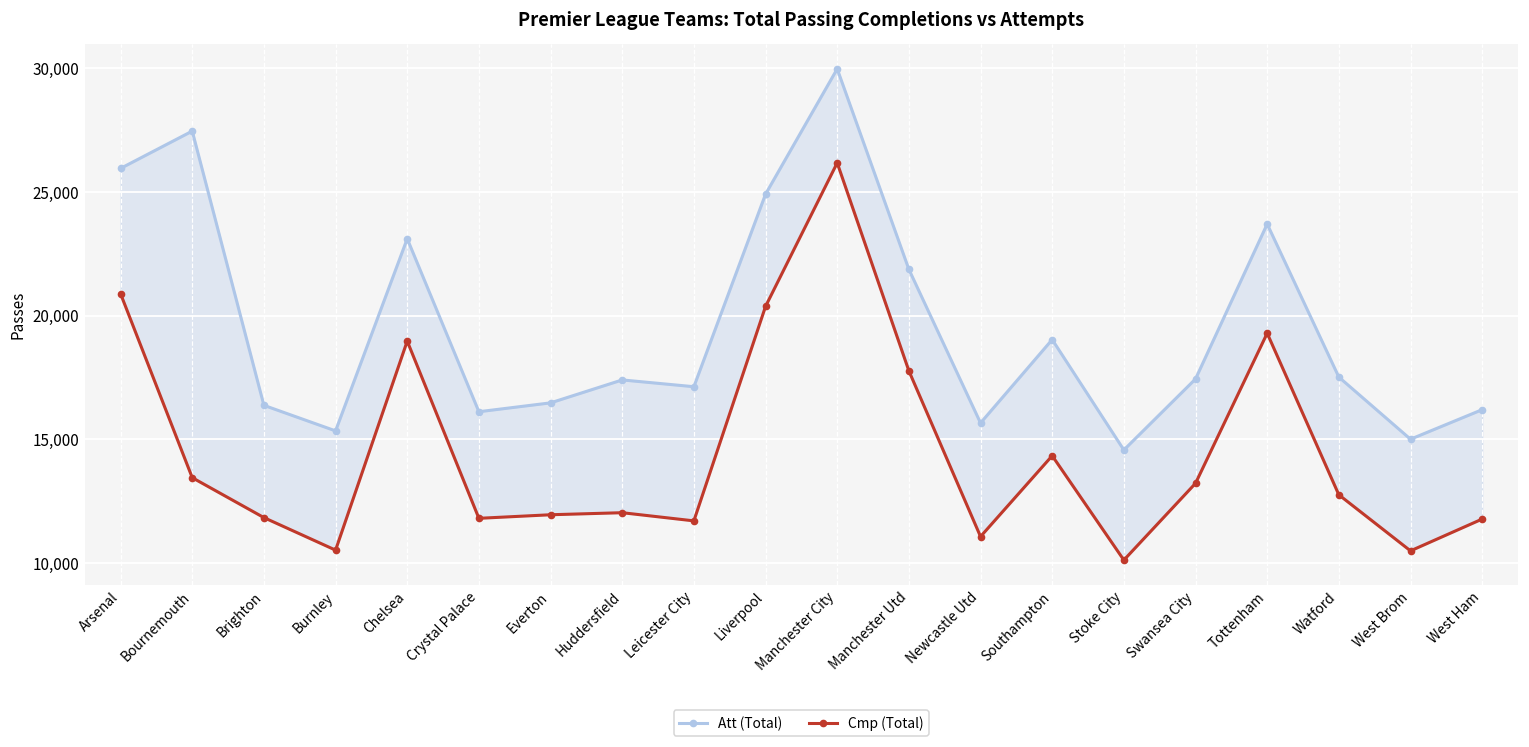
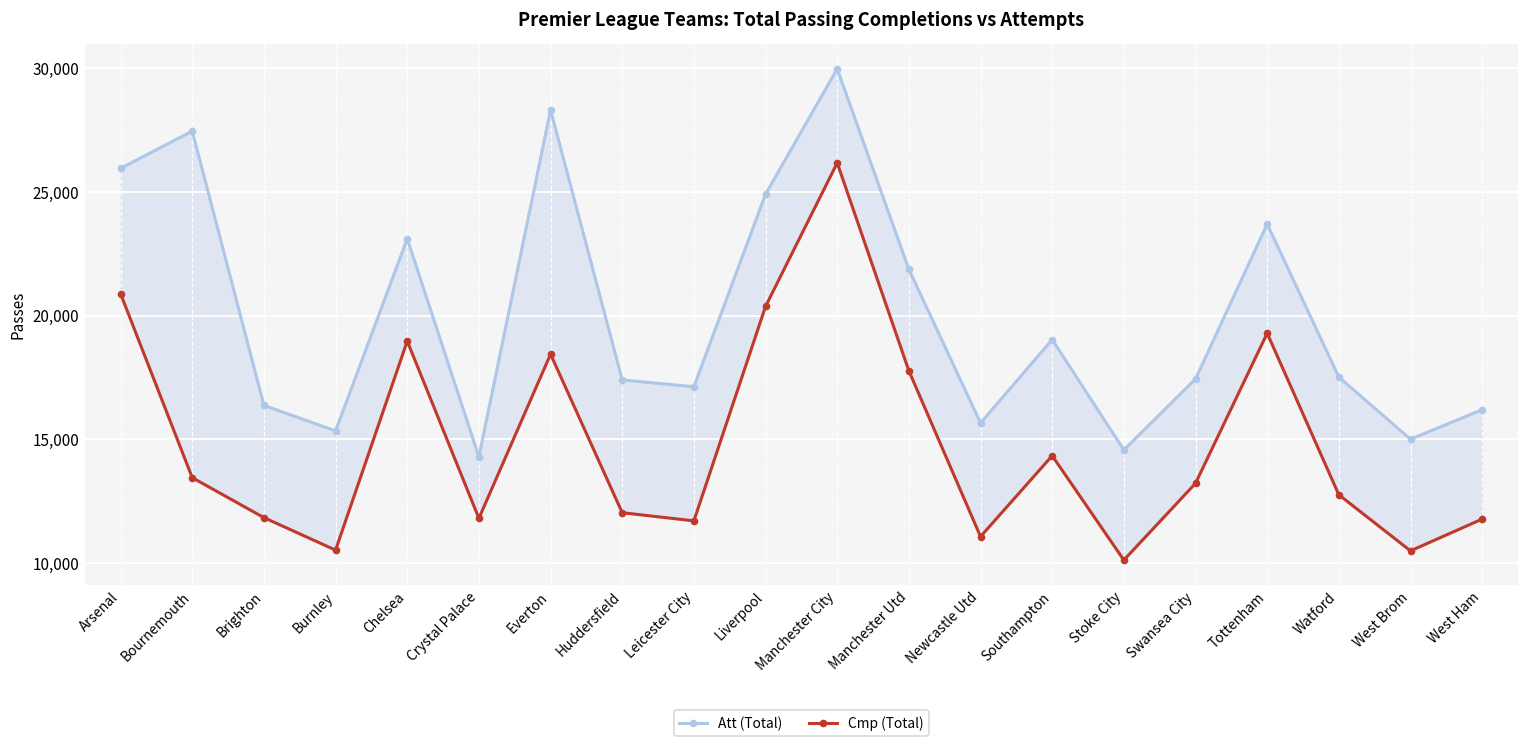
Att (Total), Crystal Palace: 16,100 -> 14,300
Att (Total), Everton: 16,500 -> 28,300
Cmp (Total), Everton: 12,000 -> 18,400
